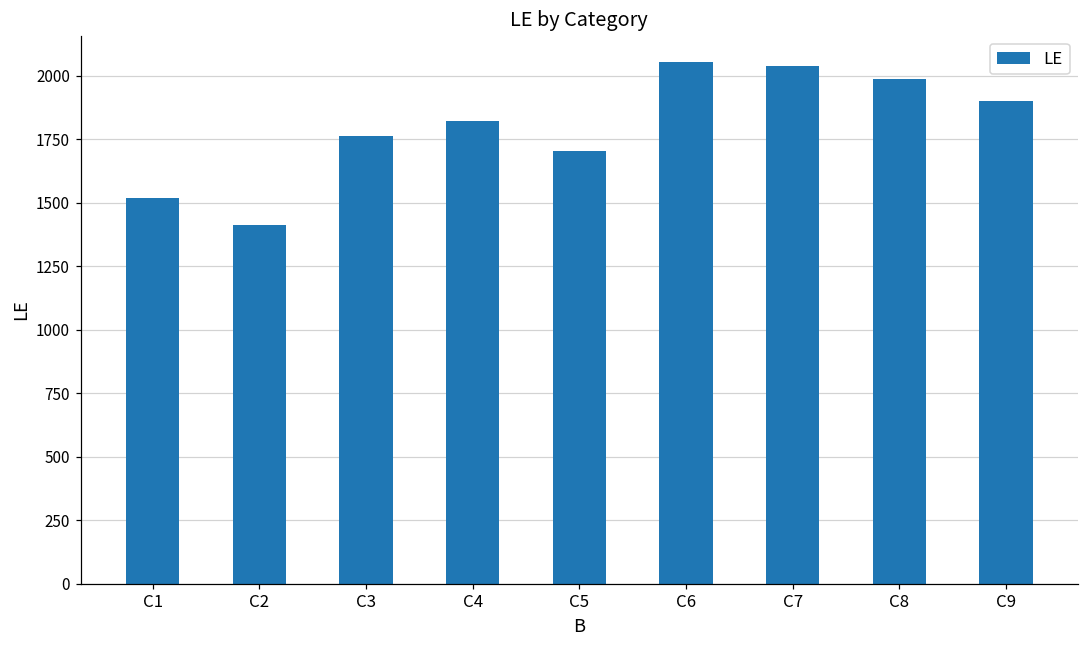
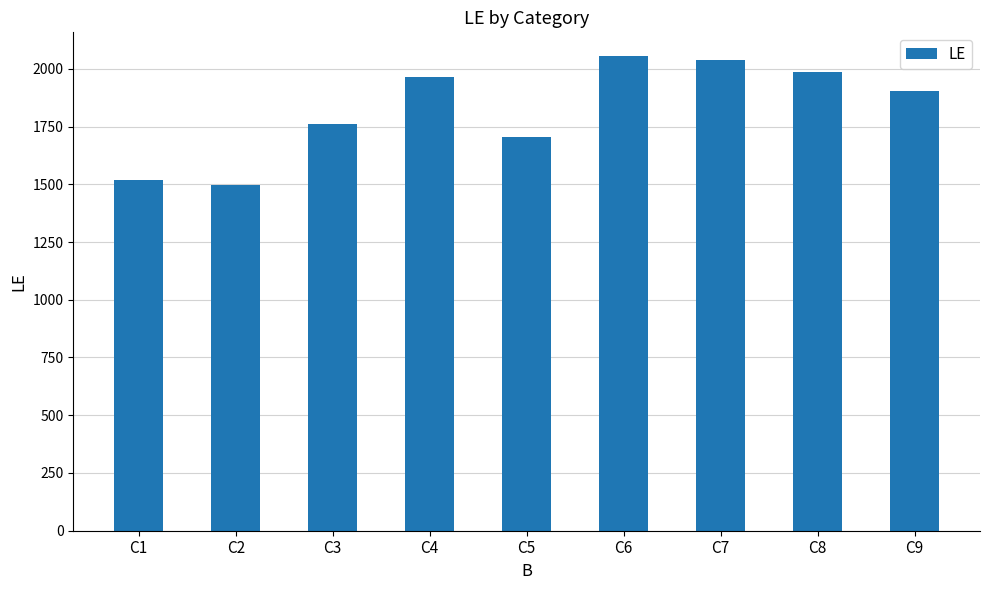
C2: 1410 -> 1500
C4: 1820 -> 1960
